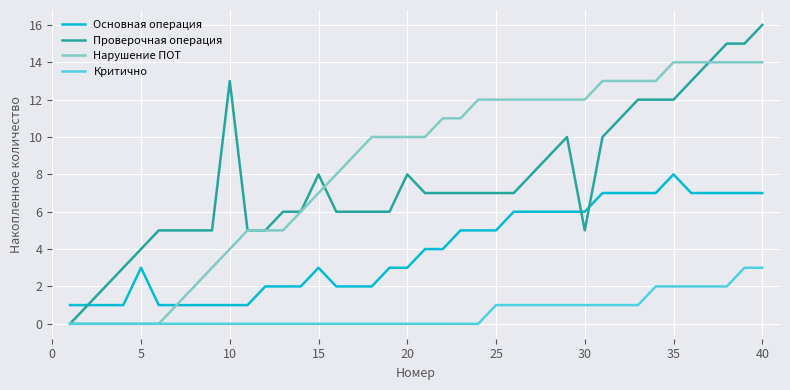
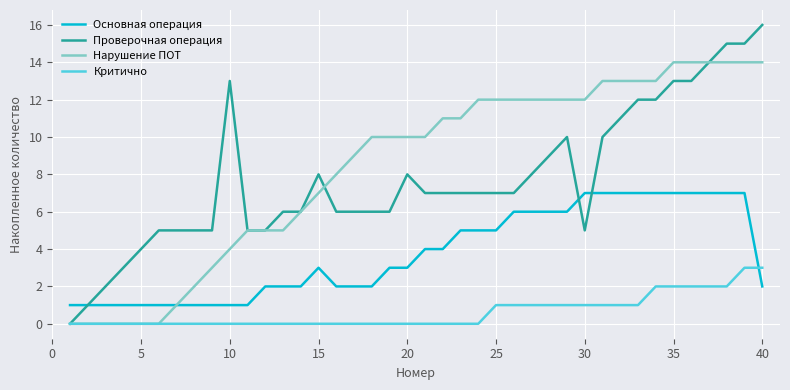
Основная операция, 5: 3 -> 1
Основная операция, 30: 6 -> 7
Основная операция, 35: 8 -> 7
Проверочная операция, 35: 12 -> 13
Основная операция, 40: 7 -> 2
